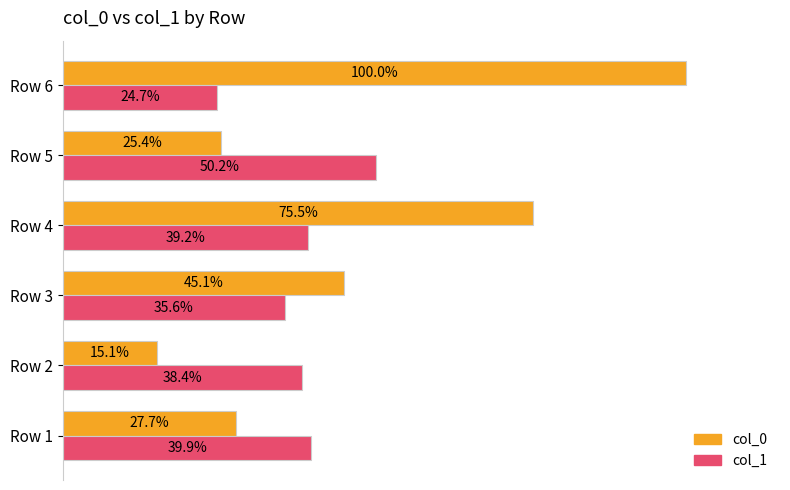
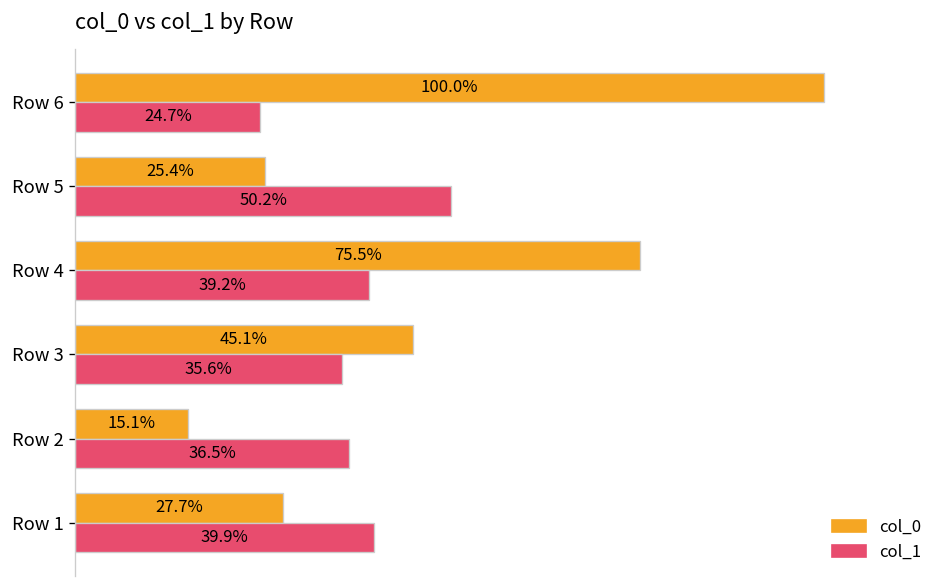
col_1, Row 2: 38.4% -> 36.5%
